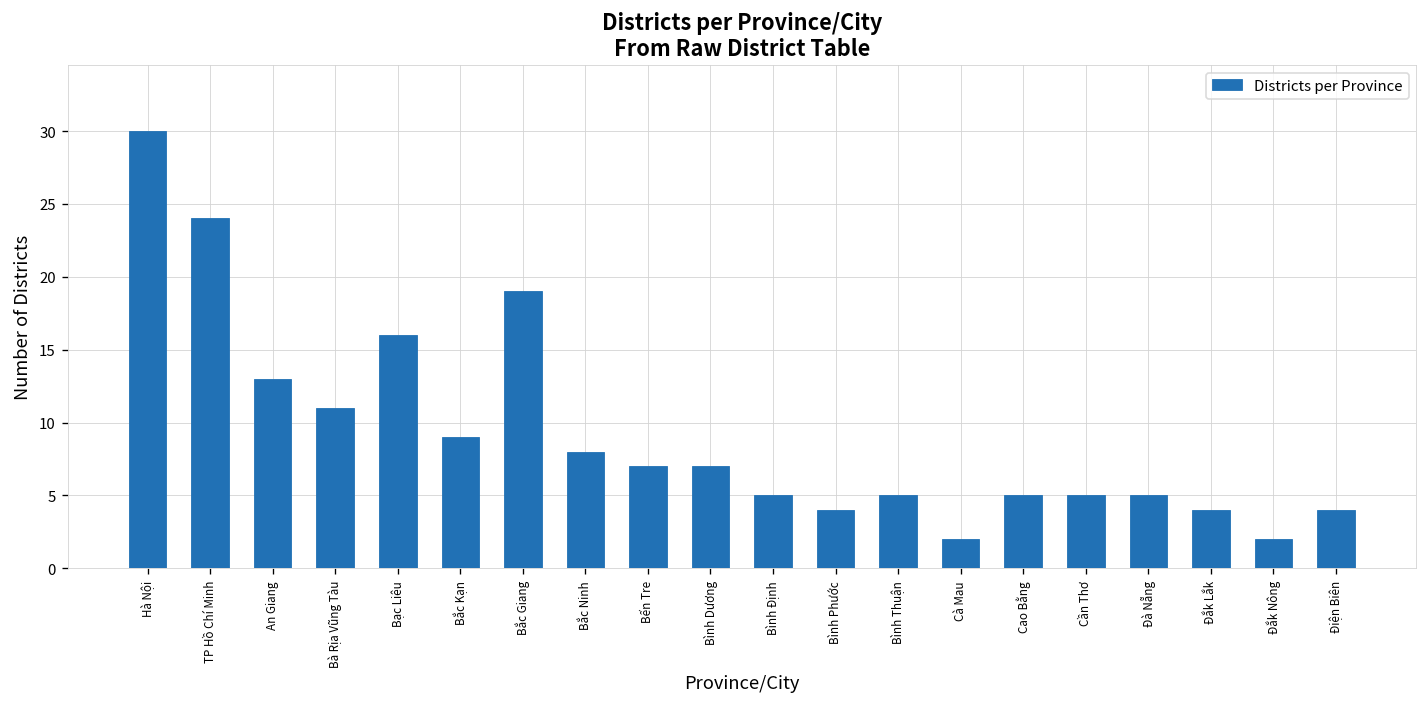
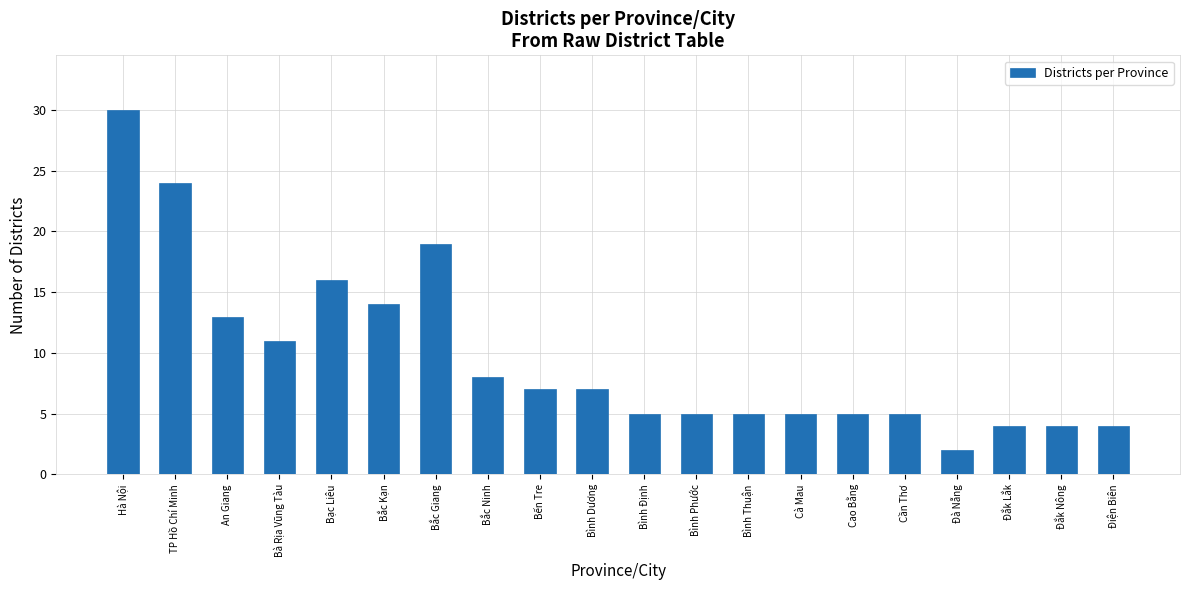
Bắc Kạn: 9 -> 14
Bình Phước: 4 -> 5
Cà Mau: 2 -> 5
Đà Nẵng: 5 -> 2
Đắk Nông: 2 -> 4
